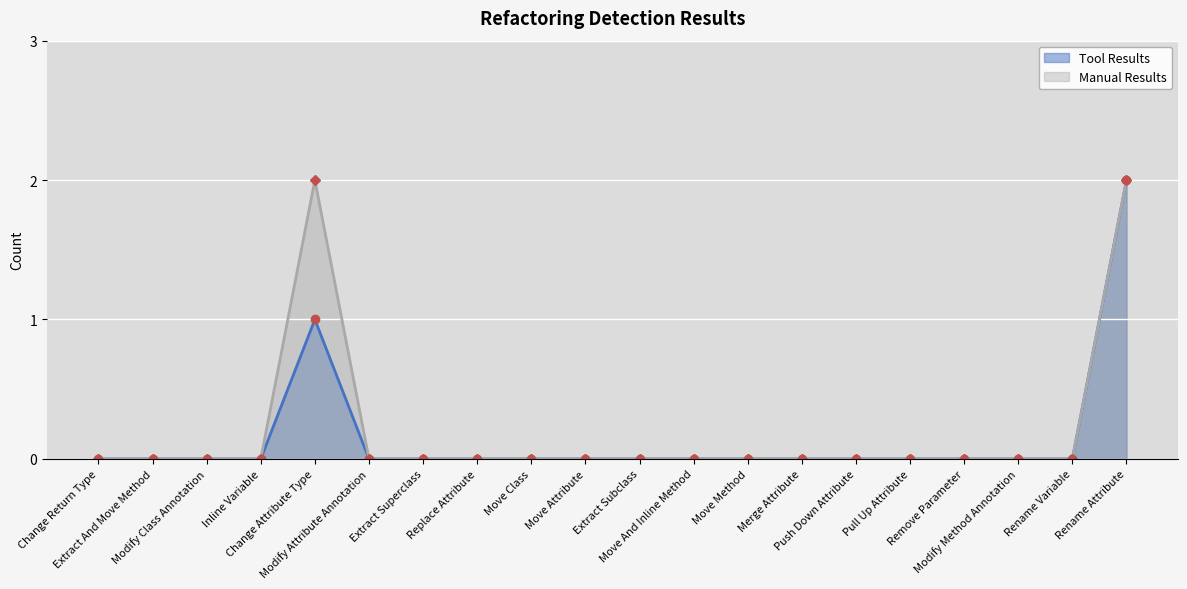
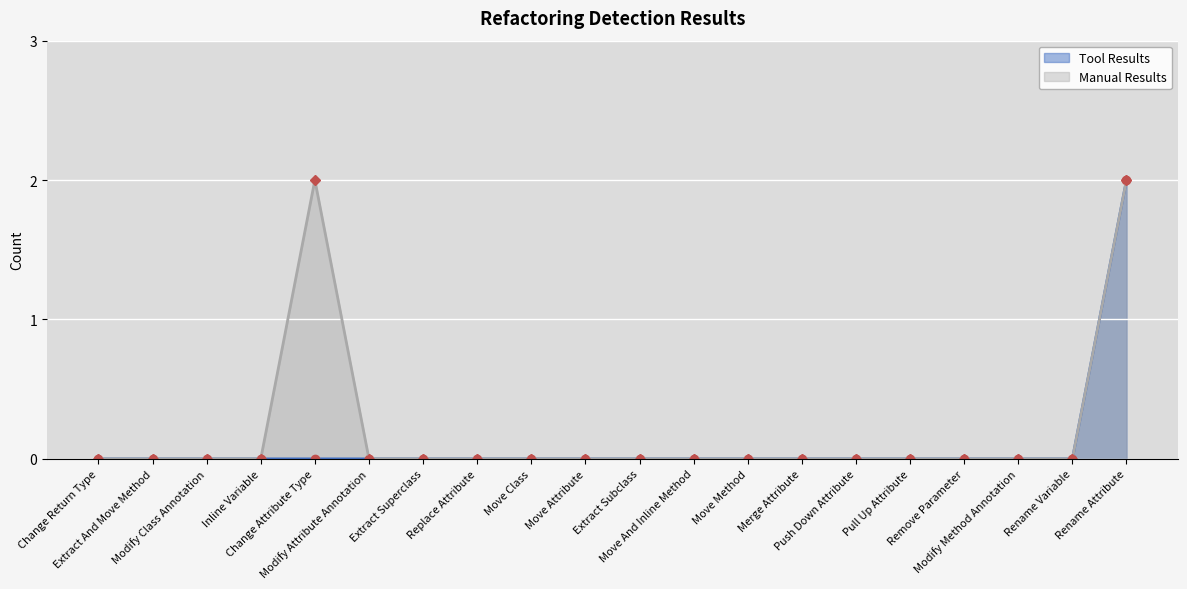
Tool Results, Change Attribute Type: 1 -> 0
